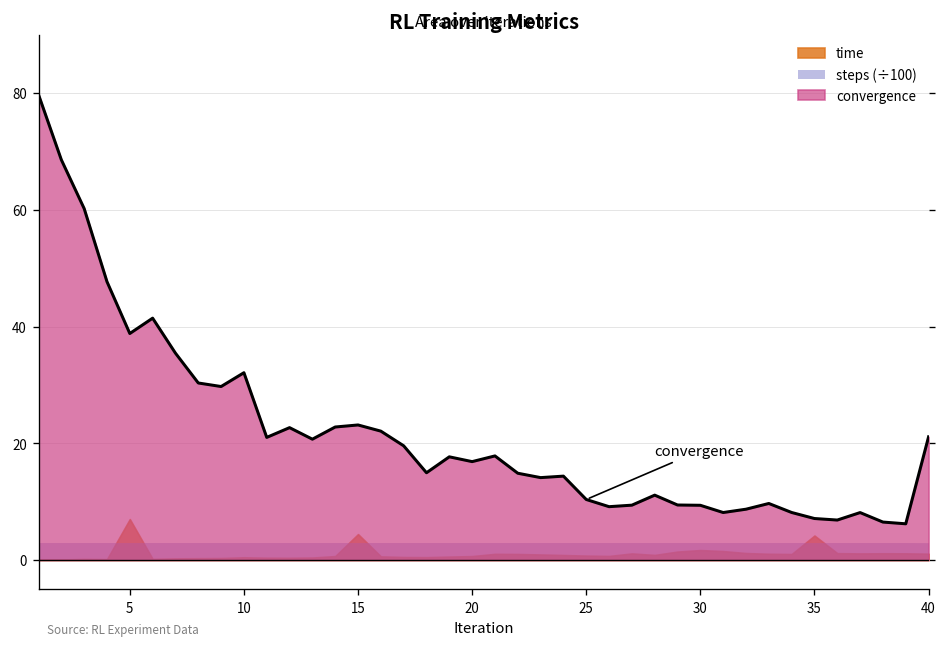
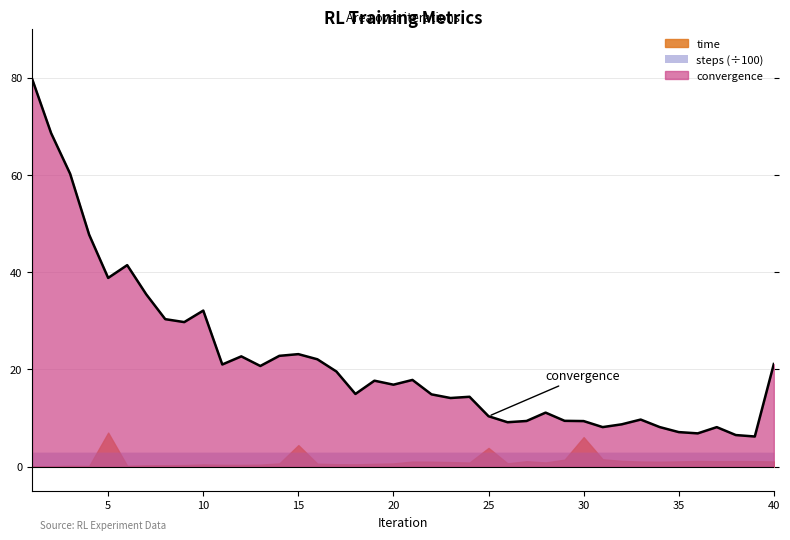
time, 25: 1 -> 4
time, 30: 2 -> 6
time, 35: 4 -> 1
